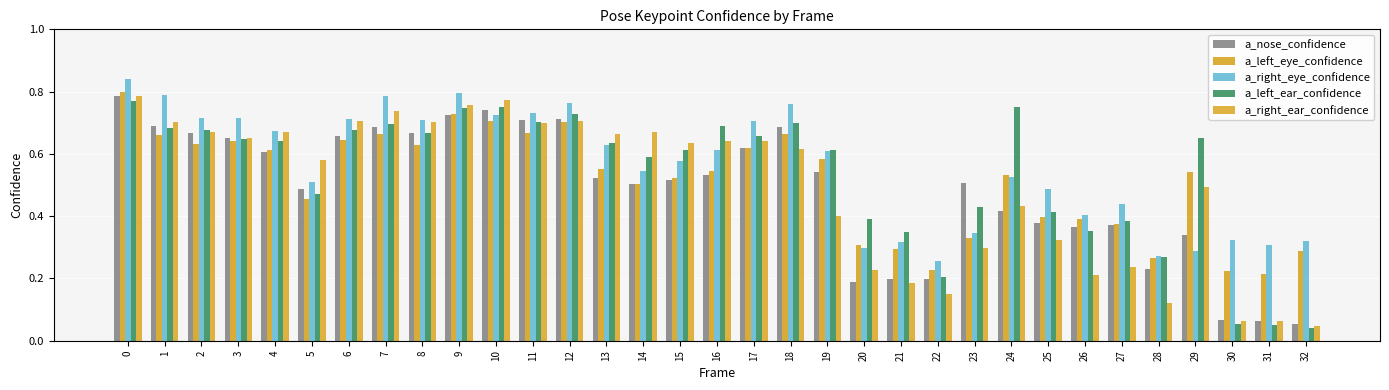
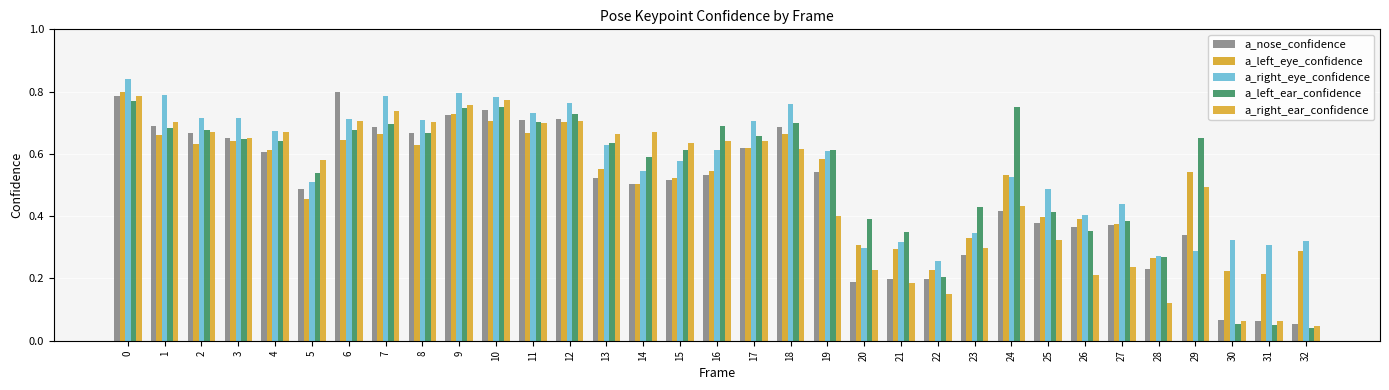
a_left_ear_confidence, 5: 0.47 -> 0.54
a_nose_confidence, 6: 0.66 -> 0.80
a_right_eye_confidence, 10: 0.73 -> 0.78
a_nose_confidence, 23: 0.51 -> 0.28
